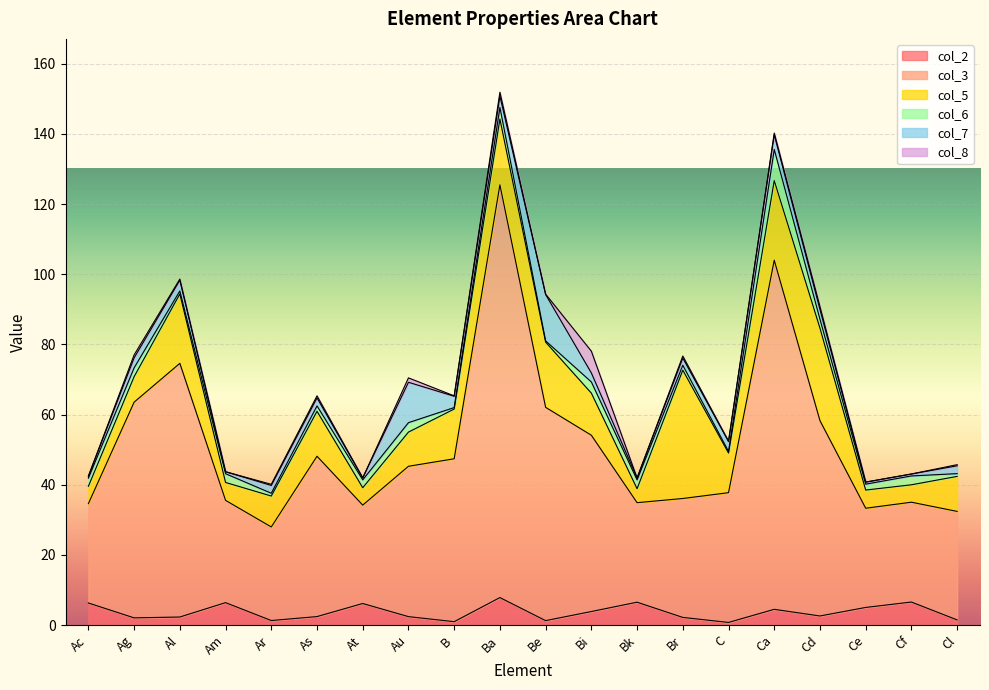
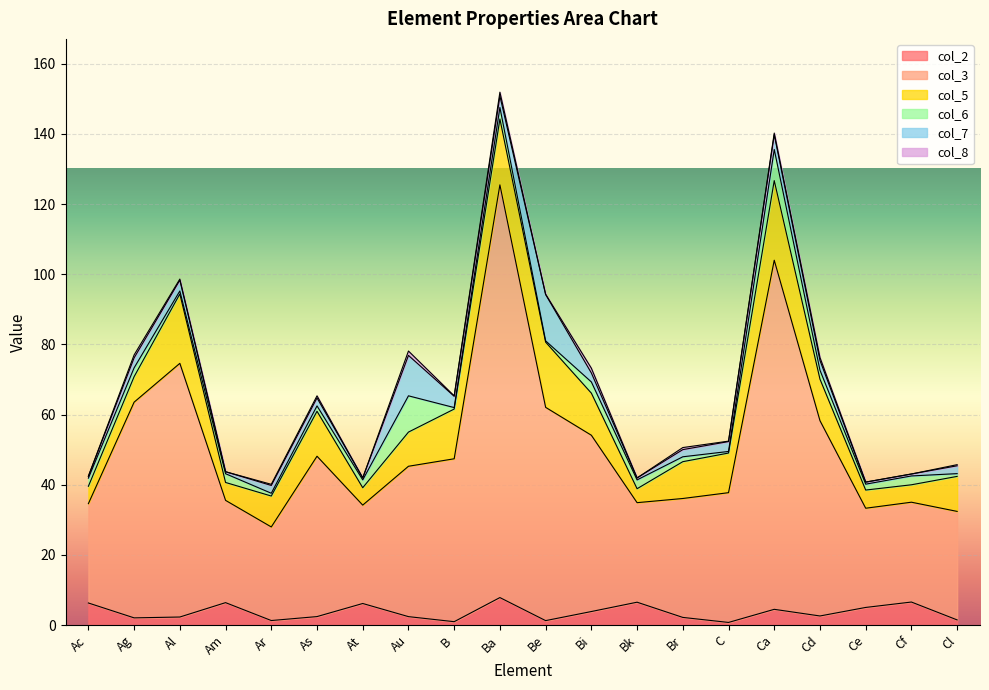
col_6, Au: 3 -> 10
col_8, Bi: 6 -> 1
col_5, Br: 37 -> 10
col_5, Cd: 26 -> 12
